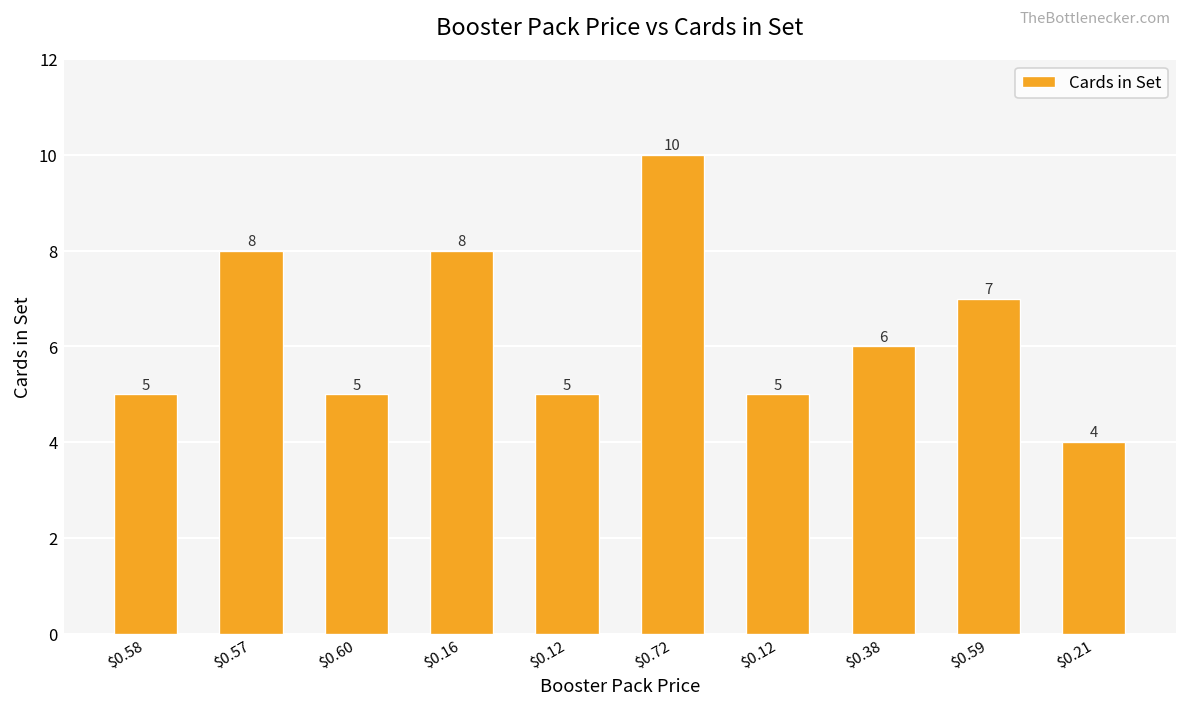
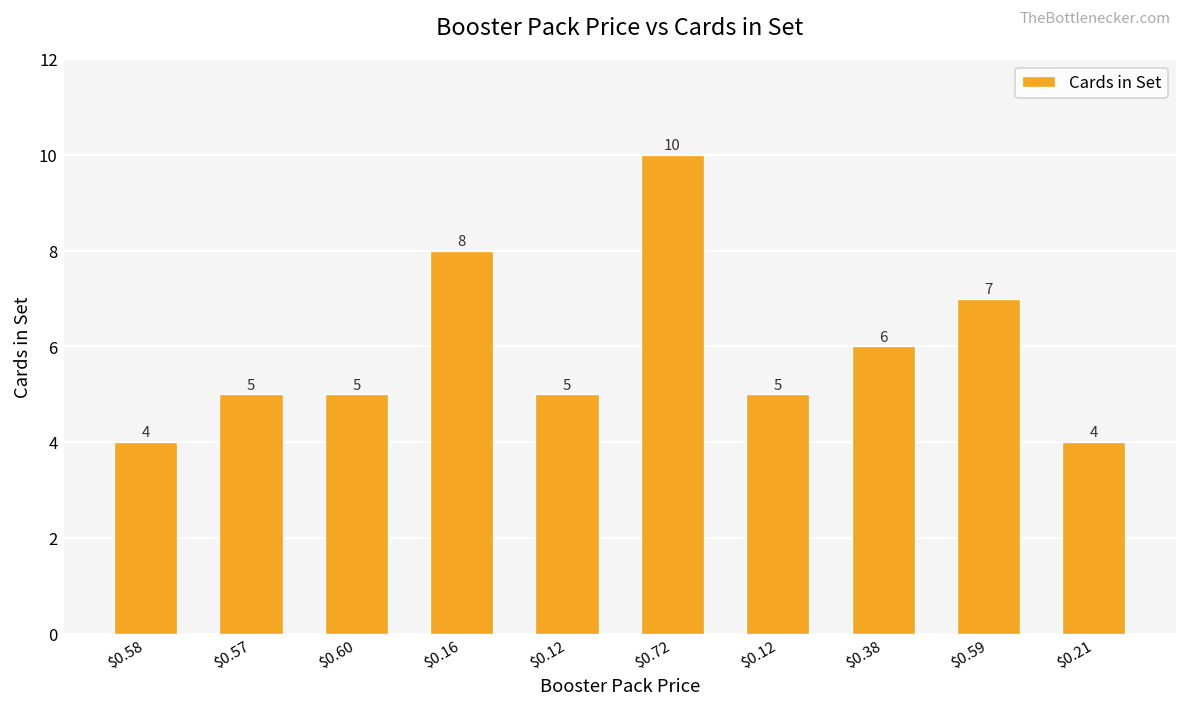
$0.58: 5 -> 4
$0.57: 8 -> 5
